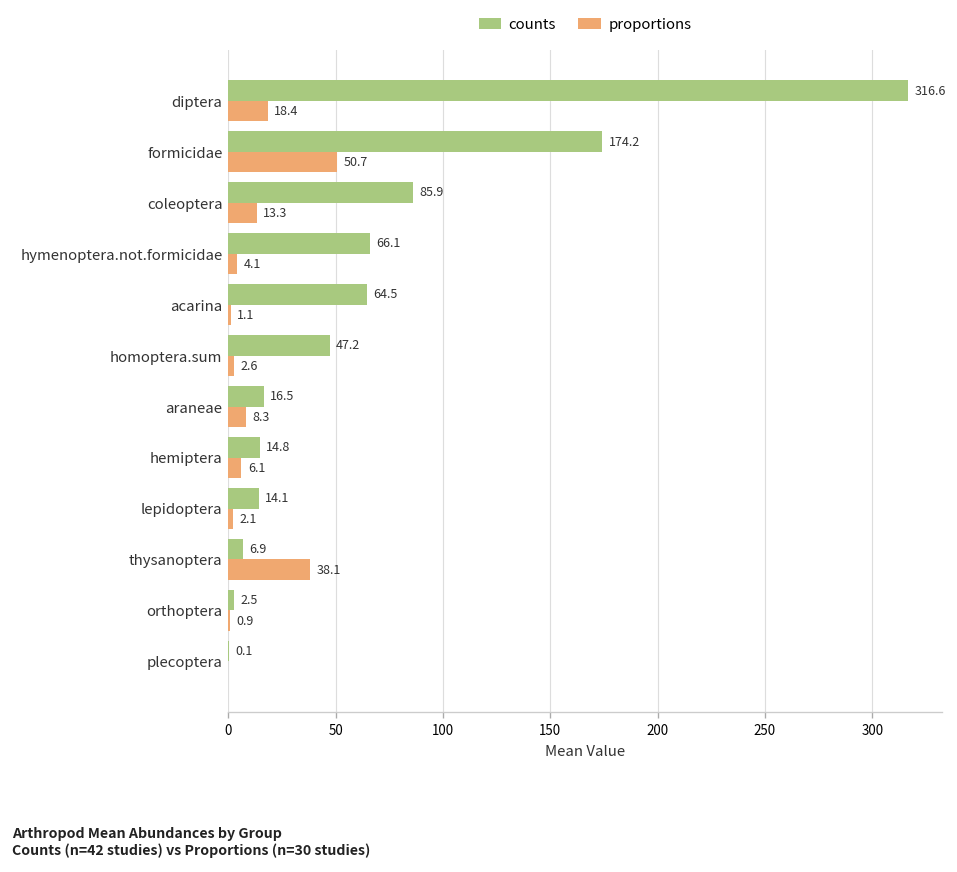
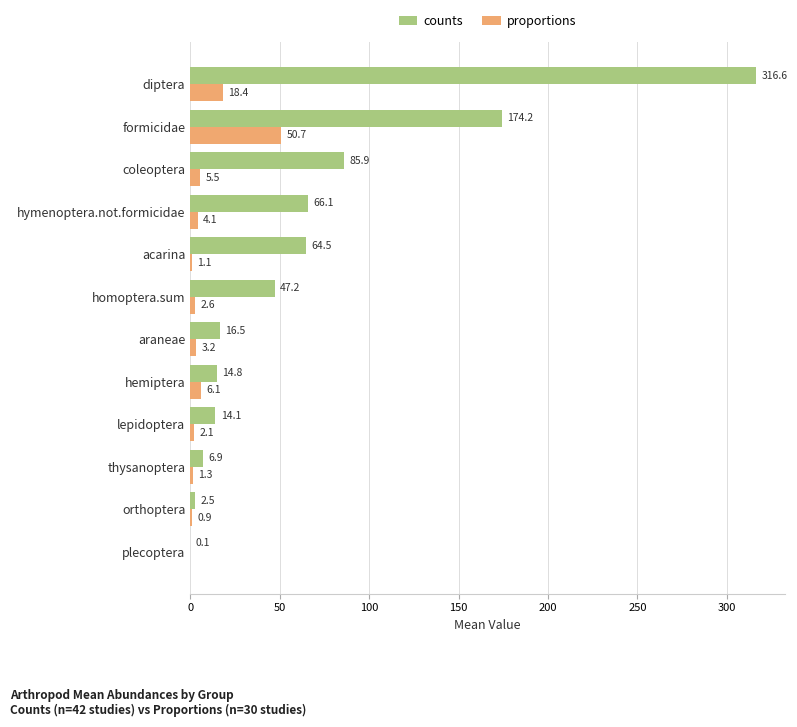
proportions, coleoptera: 13.3 -> 5.5
proportions, araneae: 8.3 -> 3.2
proportions, thysanoptera: 38.1 -> 1.3
